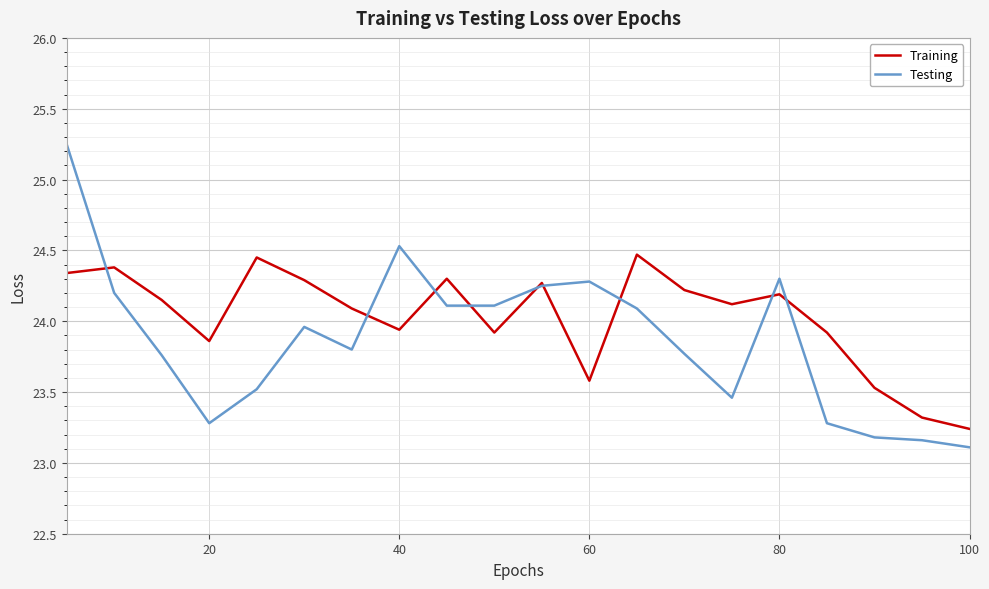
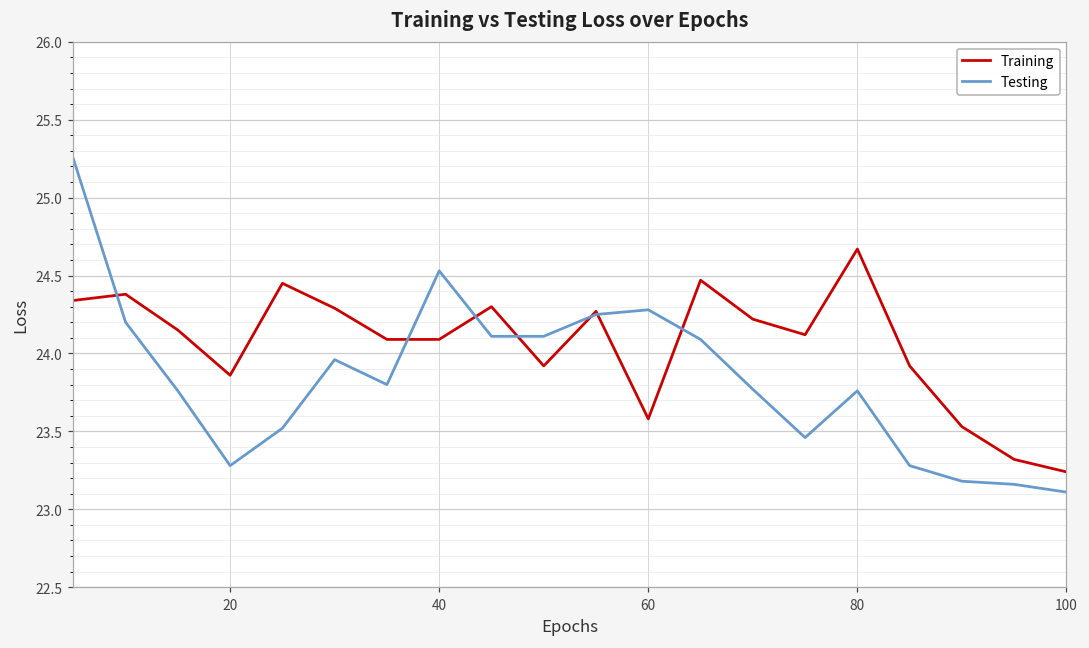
Training, 40: 23.94 -> 24.09
Training, 80: 24.19 -> 24.67
Testing, 80: 24.30 -> 23.76
